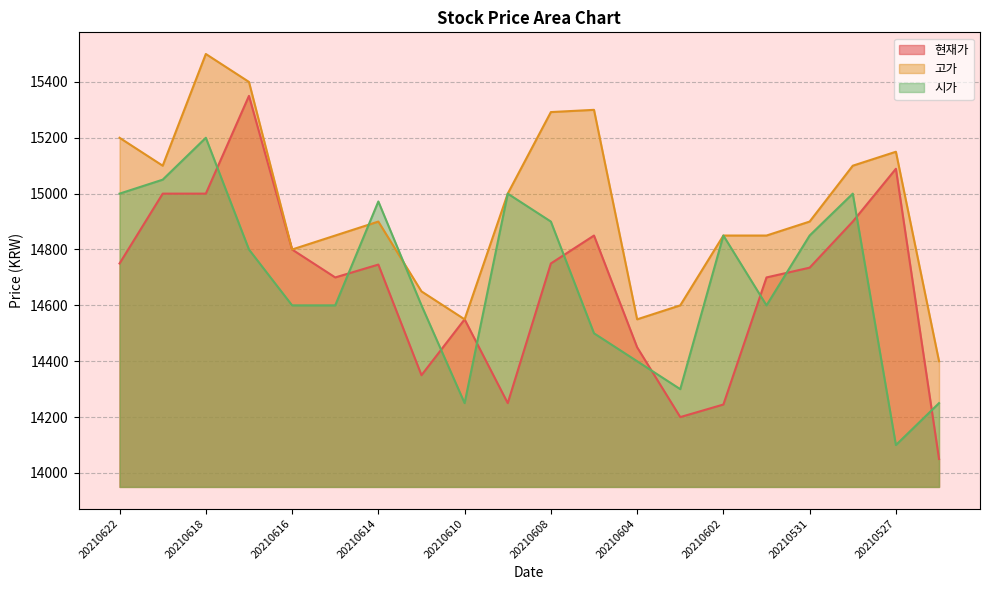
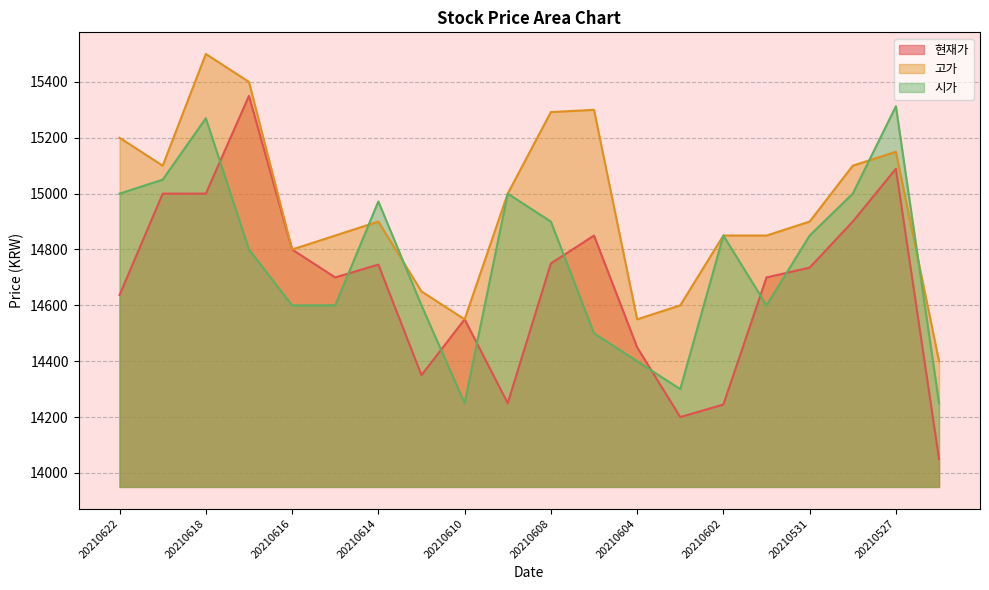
현재가, 20210622: 14750 -> 14640
시가, 20210618: 15200 -> 15270
시가, 20210527: 14100 -> 15310
